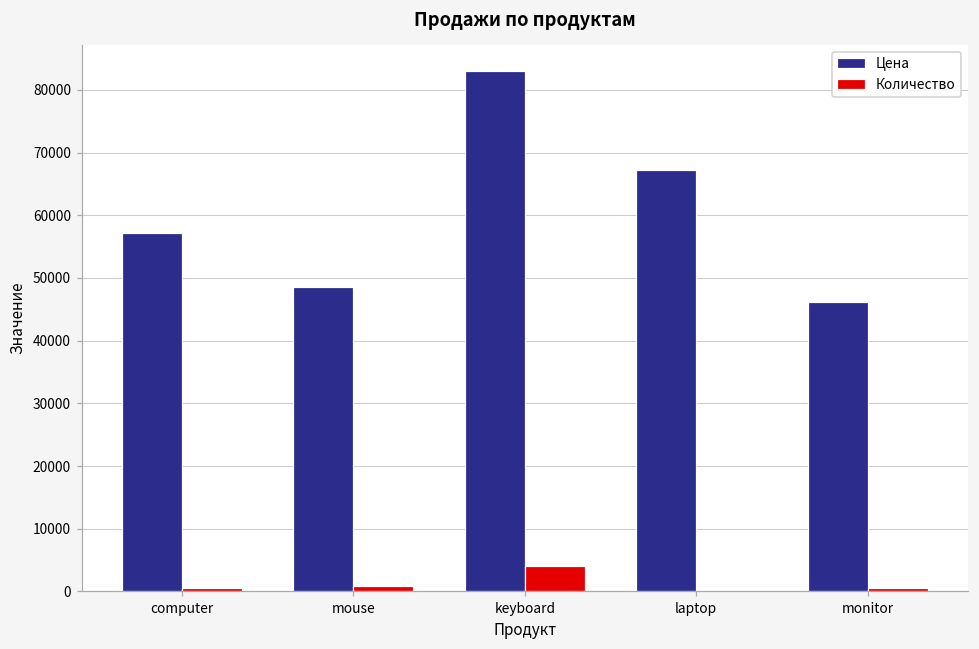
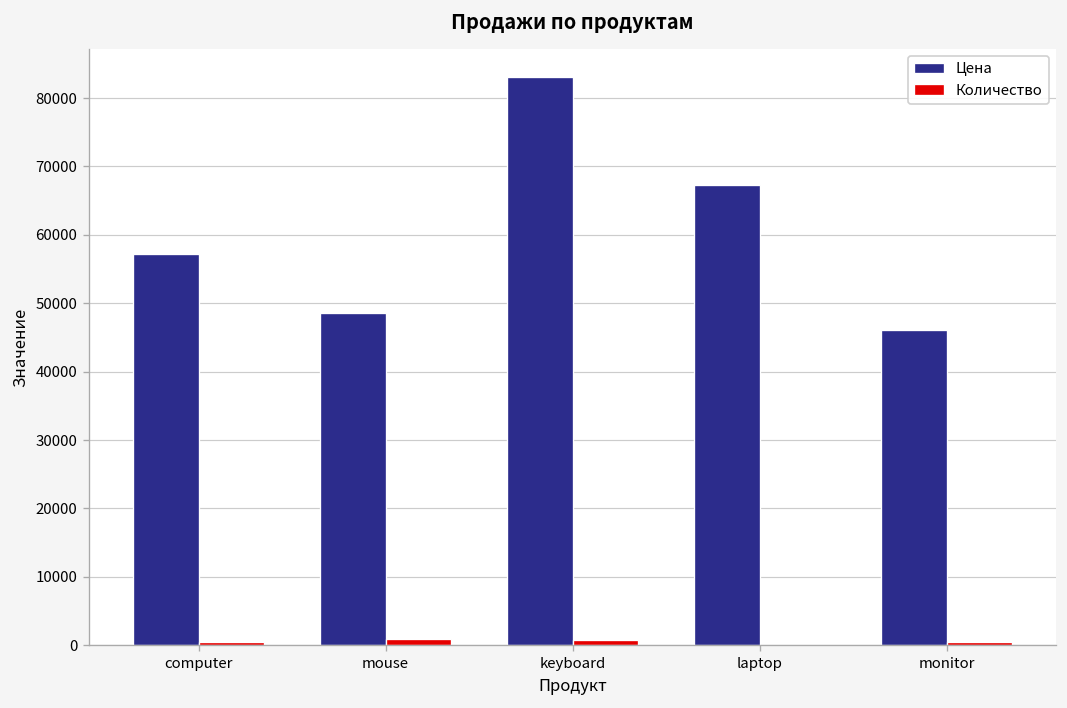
Количество, keyboard: 4000 -> 1000
